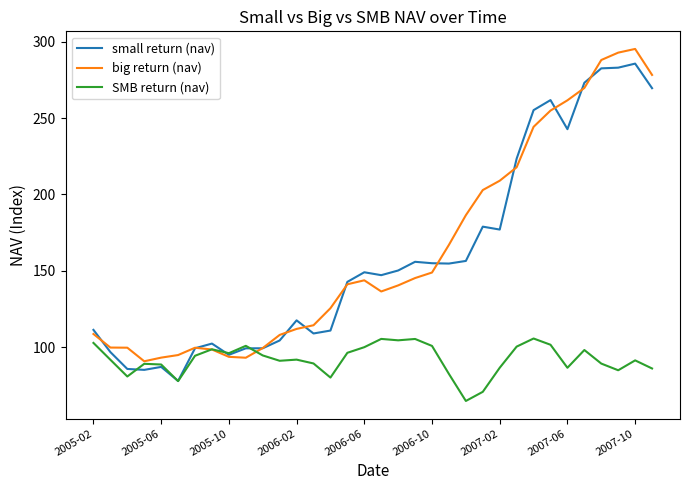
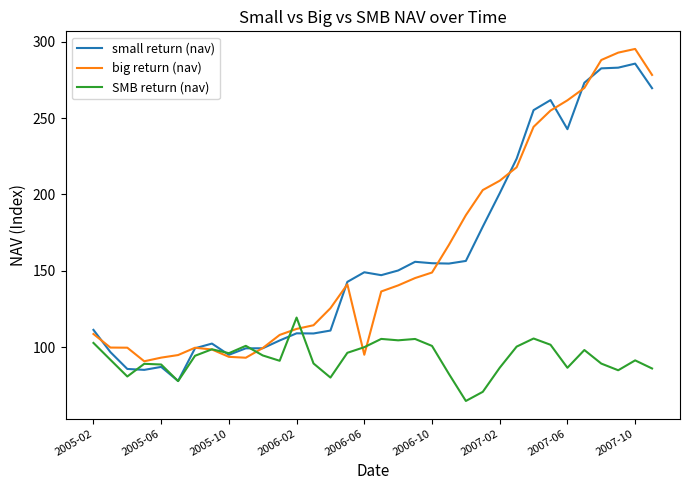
small return (nav), 2006-02: 117 -> 109
SMB return (nav), 2006-02: 92 -> 119
big return (nav), 2006-06: 144 -> 95
small return (nav), 2007-02: 177 -> 201
